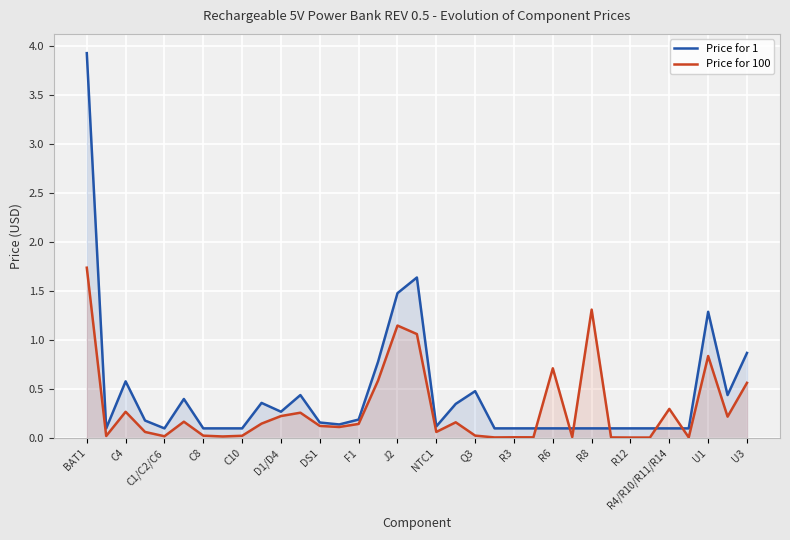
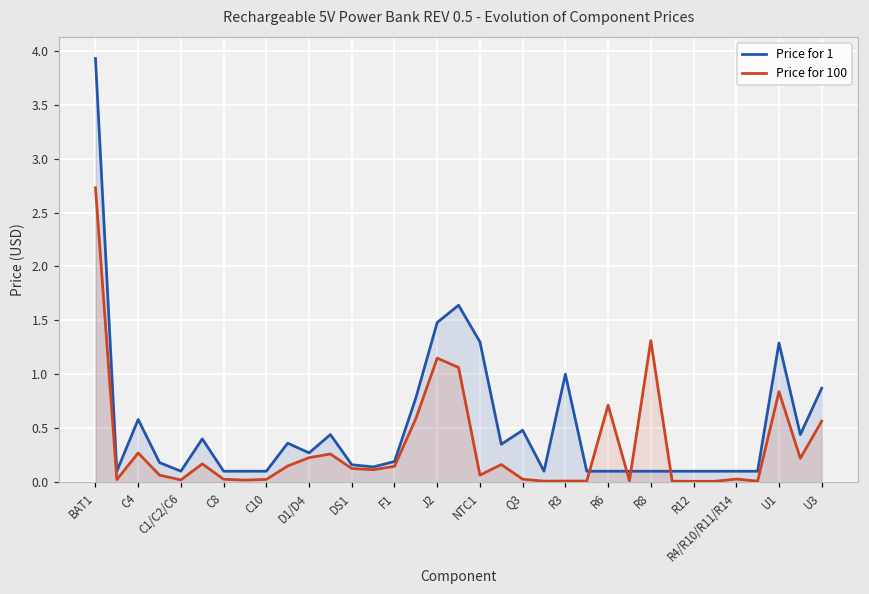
Price for 100, BAT1: 1.7 -> 2.7
Price for 1, NTC1: 0.1 -> 1.3
Price for 1, R3: 0.1 -> 1.0
Price for 100, R4/R10/R11/R14: 0.3 -> 0.0
